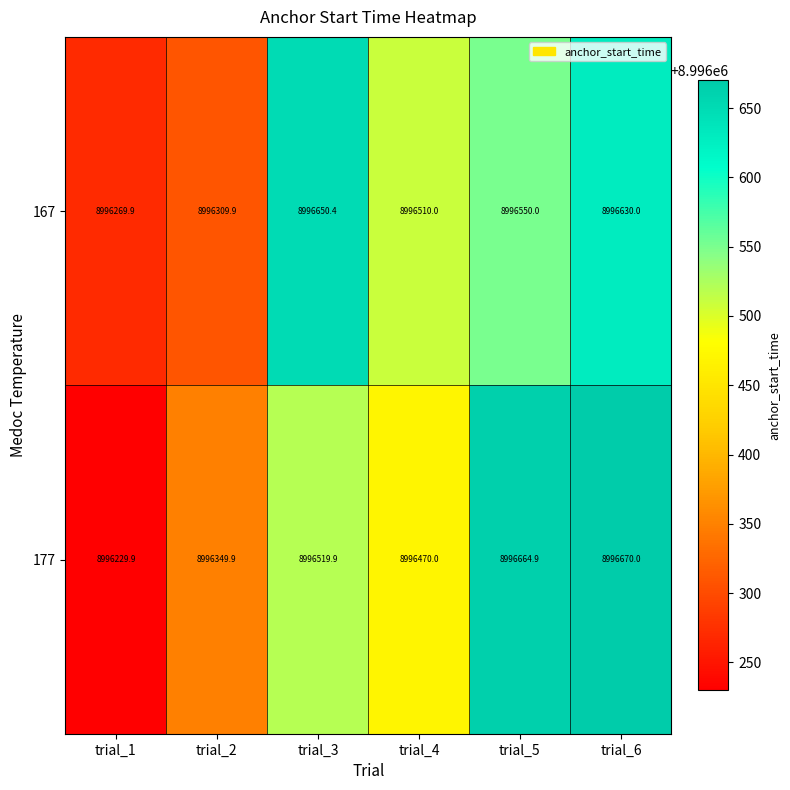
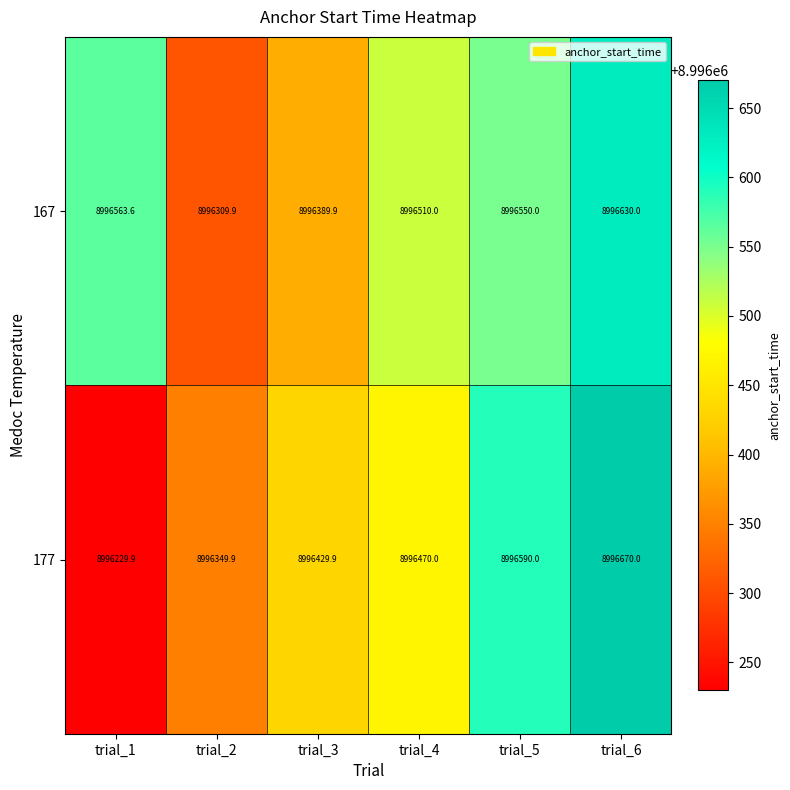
167, trial_1: 8996269.9 -> 8996563.6
167, trial_3: 8996650.4 -> 8996389.9
177, trial_3: 8996519.9 -> 8996429.9
177, trial_5: 8996664.9 -> 8996590.0
